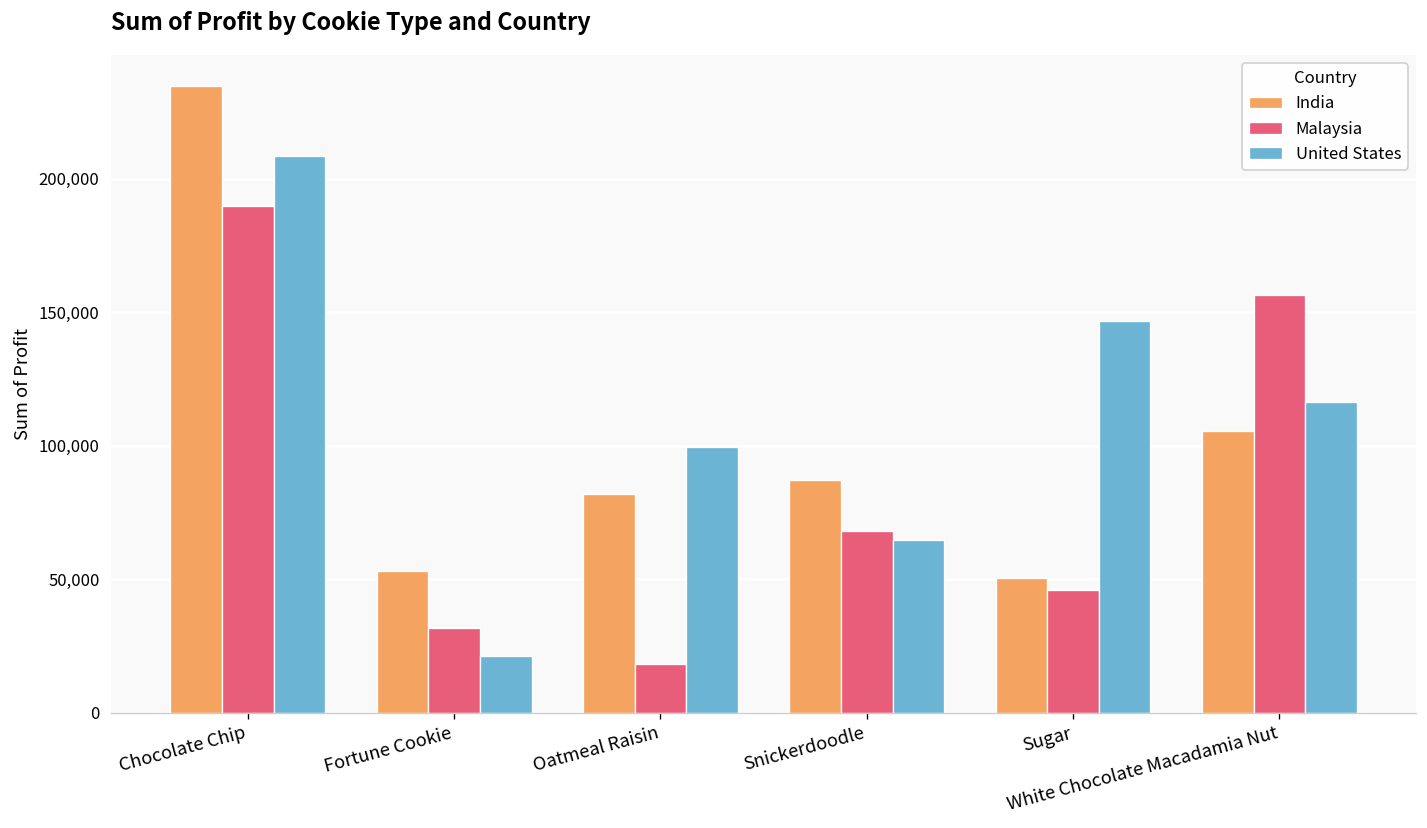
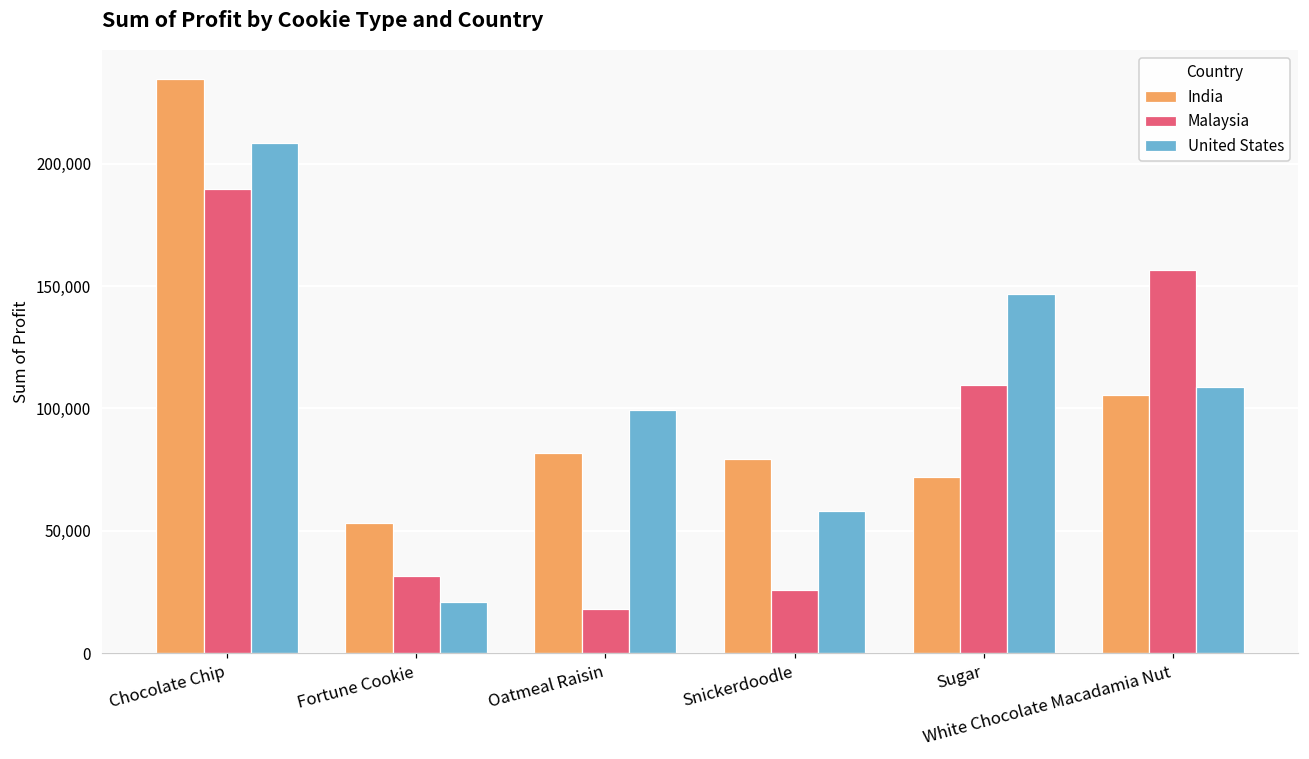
India, Snickerdoodle: 87,000 -> 79,000
Malaysia, Snickerdoodle: 68,000 -> 26,000
United States, Snickerdoodle: 65,000 -> 58,000
India, Sugar: 50,000 -> 72,000
Malaysia, Sugar: 46,000 -> 110,000
United States, White Chocolate Macadamia Nut: 116,000 -> 109,000
